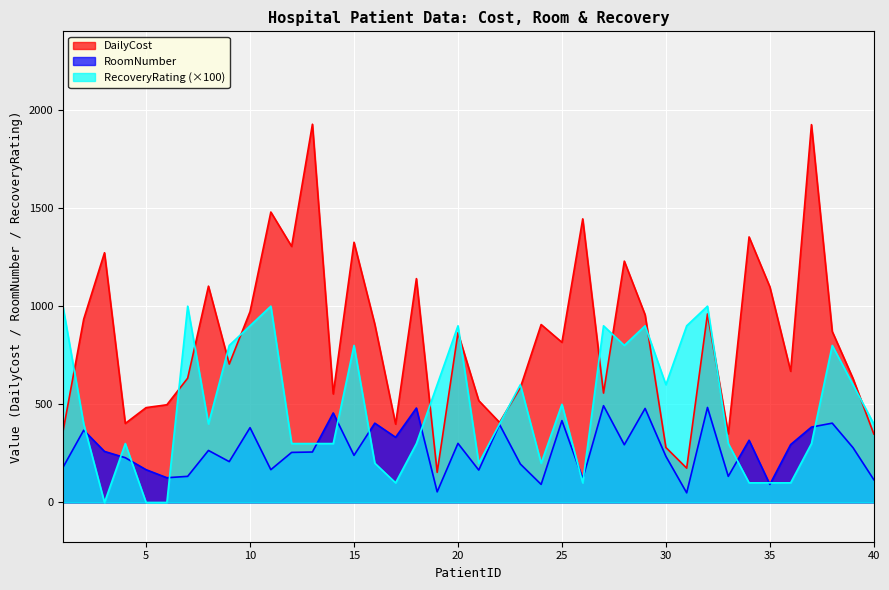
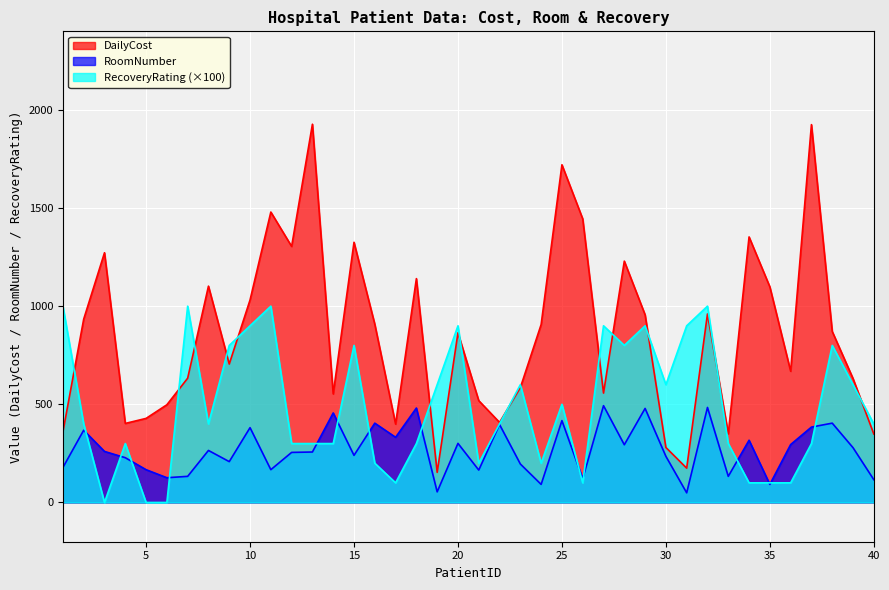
DailyCost, 5: 480 -> 430
DailyCost, 10: 970 -> 1030
DailyCost, 25: 820 -> 1720
